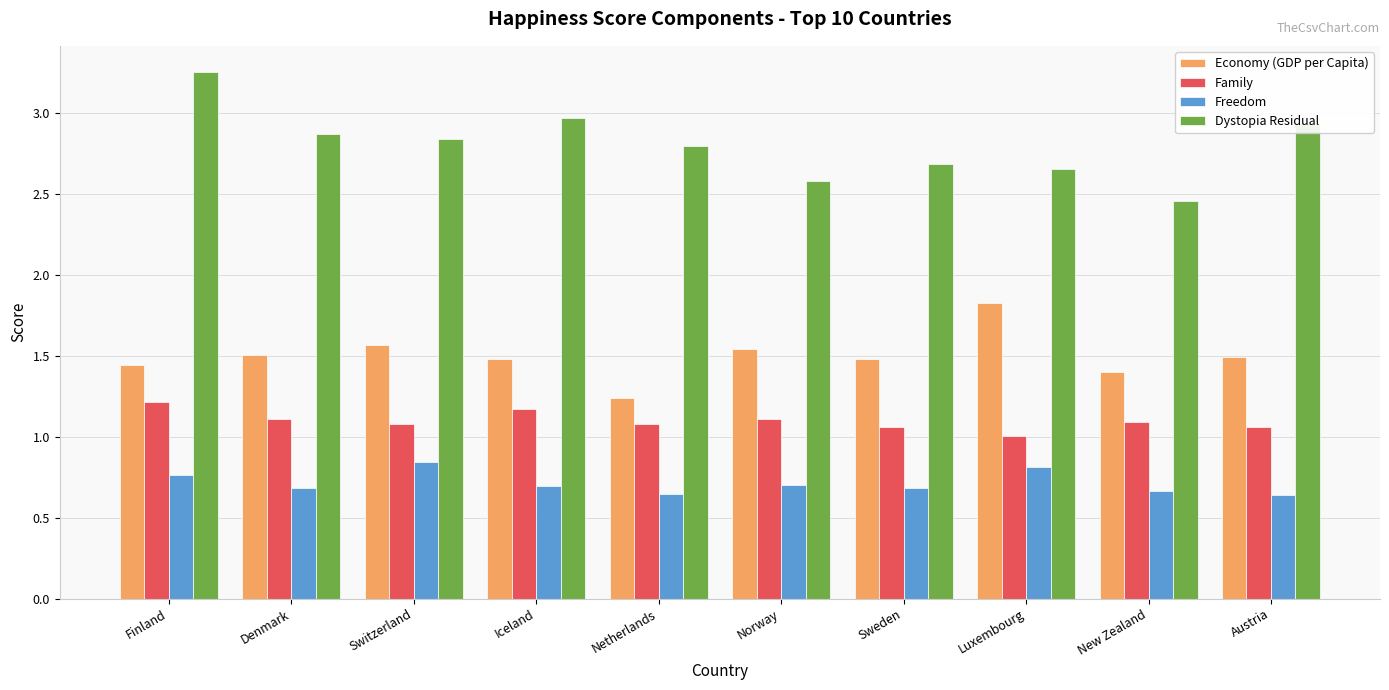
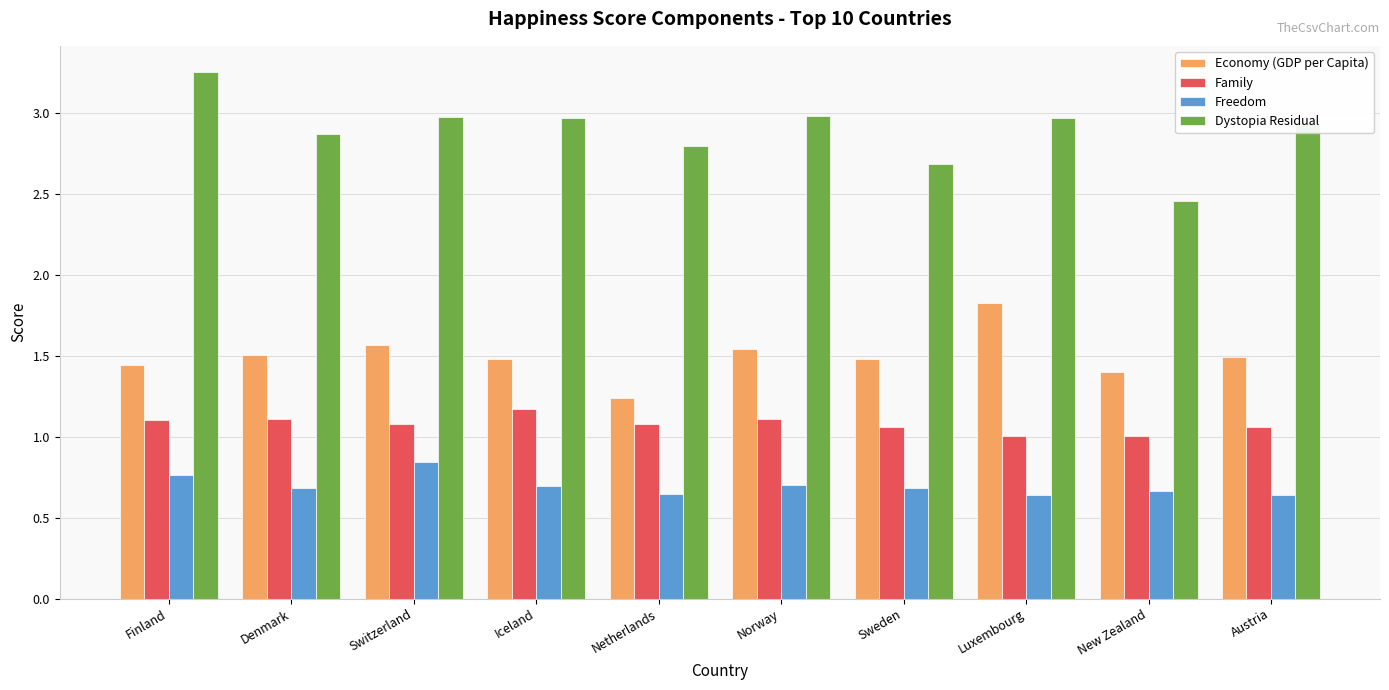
Family, Finland: 1.21 -> 1.11
Dystopia Residual, Switzerland: 2.84 -> 2.97
Dystopia Residual, Norway: 2.58 -> 2.98
Freedom, Luxembourg: 0.81 -> 0.64
Dystopia Residual, Luxembourg: 2.65 -> 2.97
Family, New Zealand: 1.09 -> 1.00
